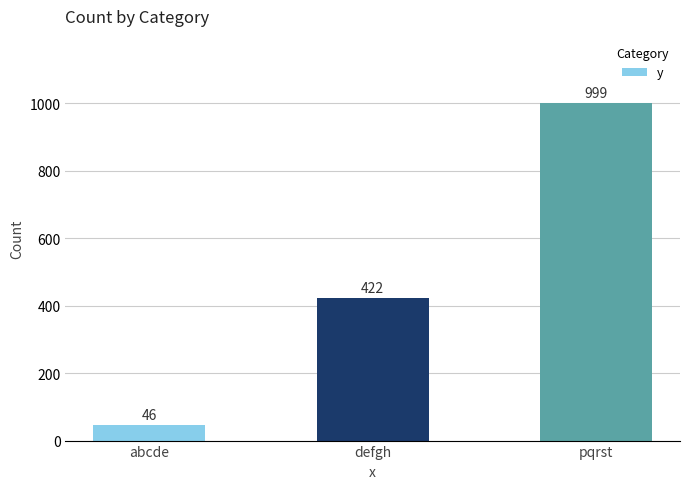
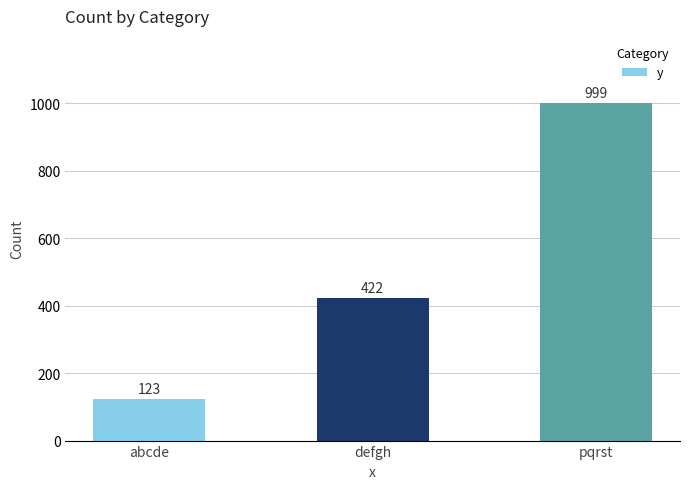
abcde: 46 -> 123
